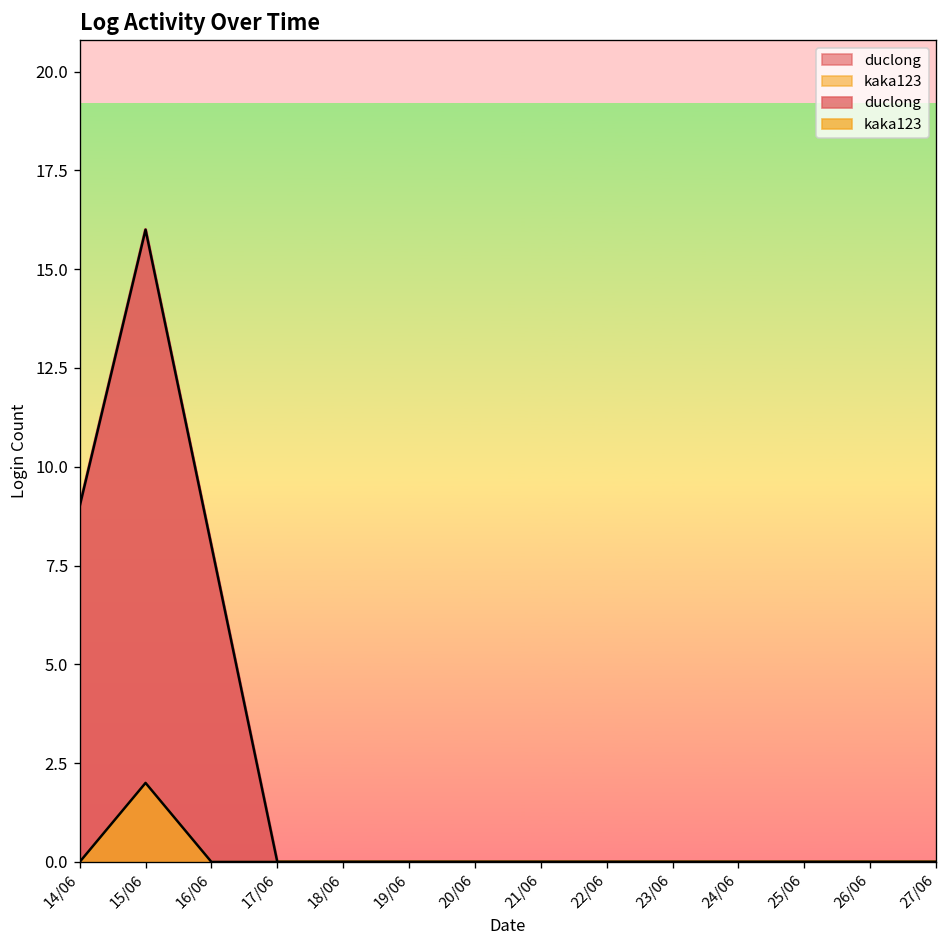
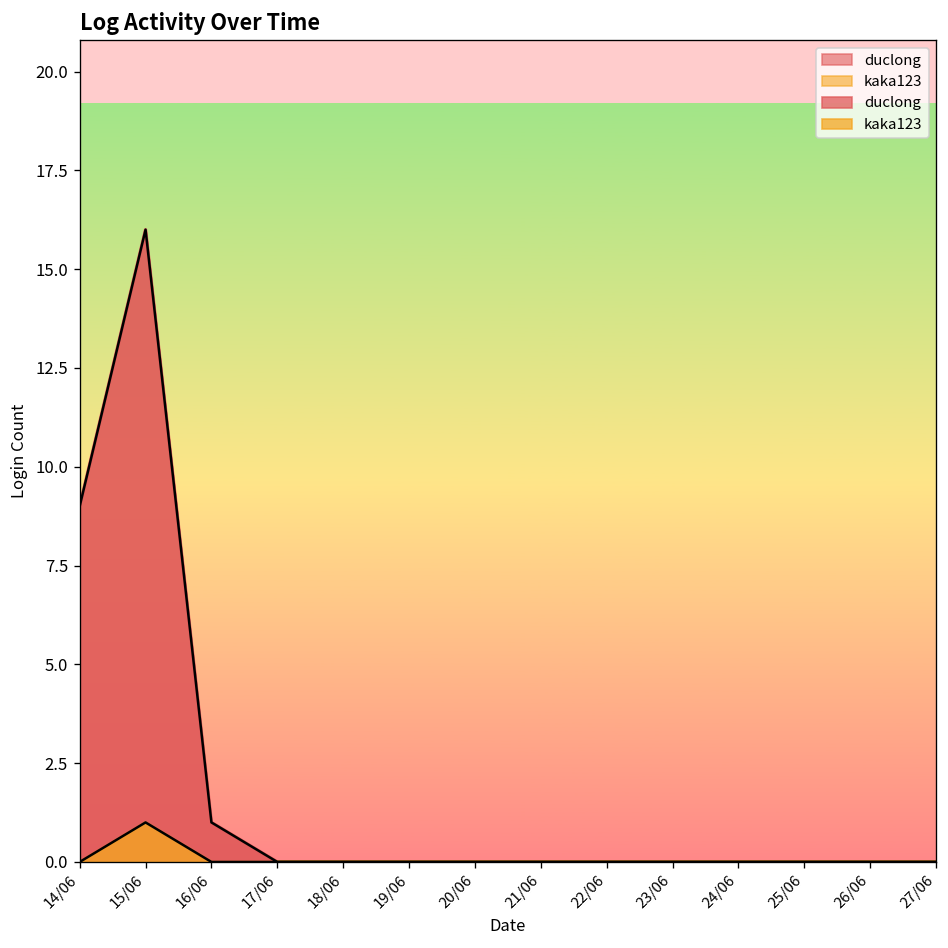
kaka123, 15/06: 2 -> 1
duclong, 16/06: 8 -> 1
